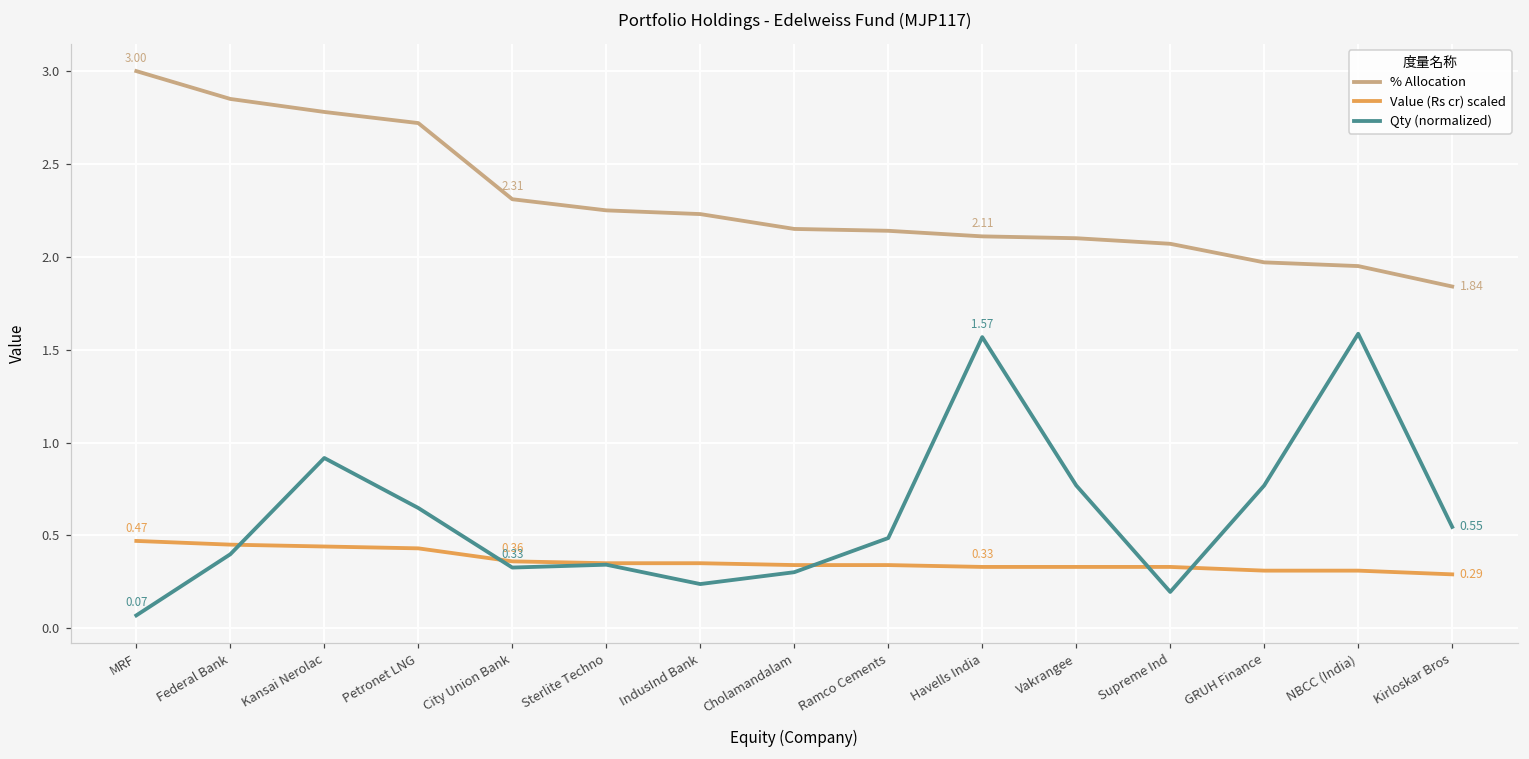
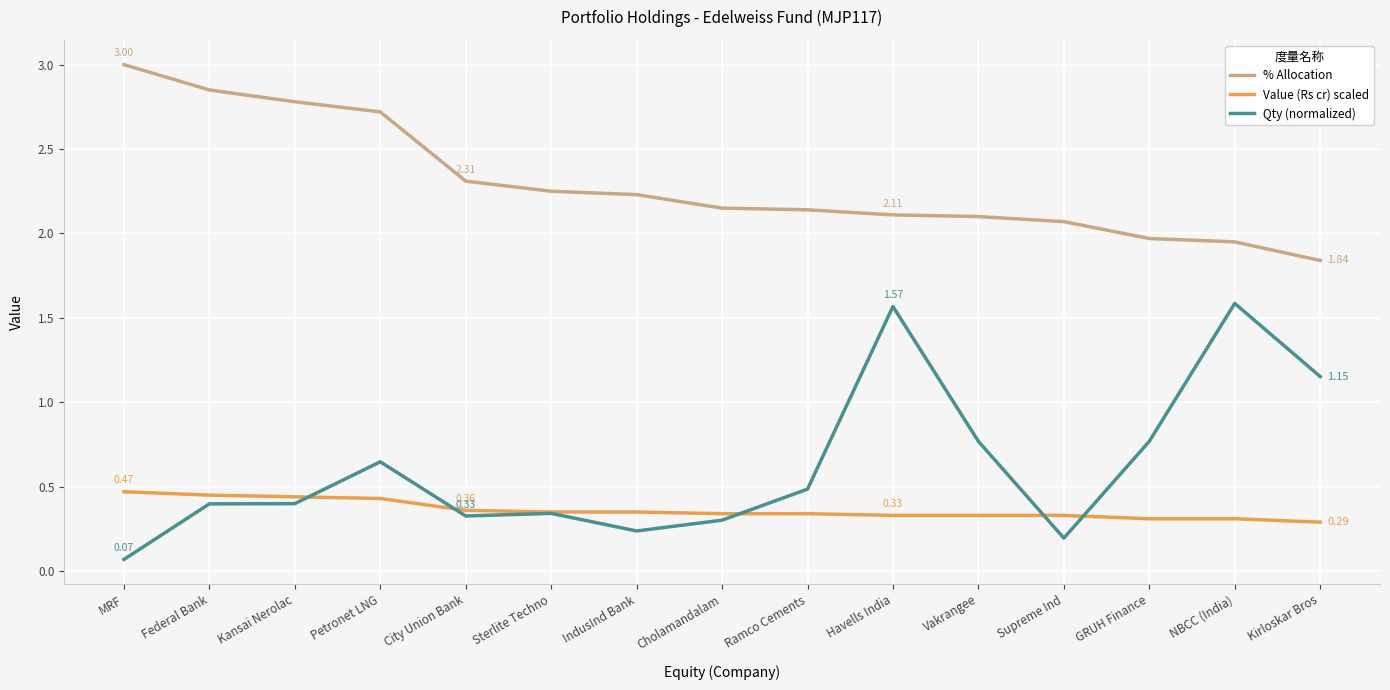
Qty (normalized), Kansai Nerolac: 0.92 -> 0.40
Qty (normalized), Kirloskar Bros: 0.55 -> 1.15
